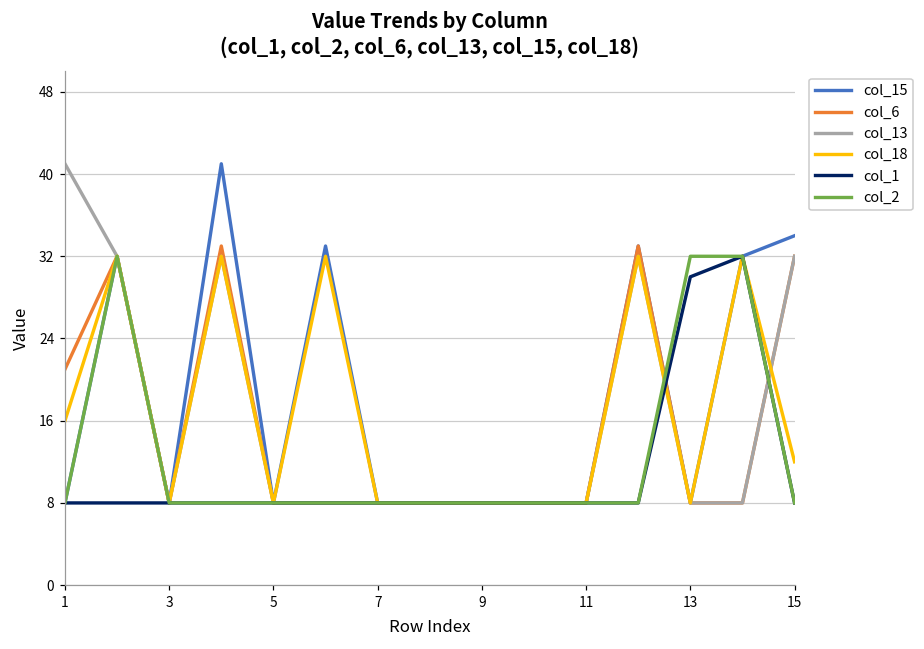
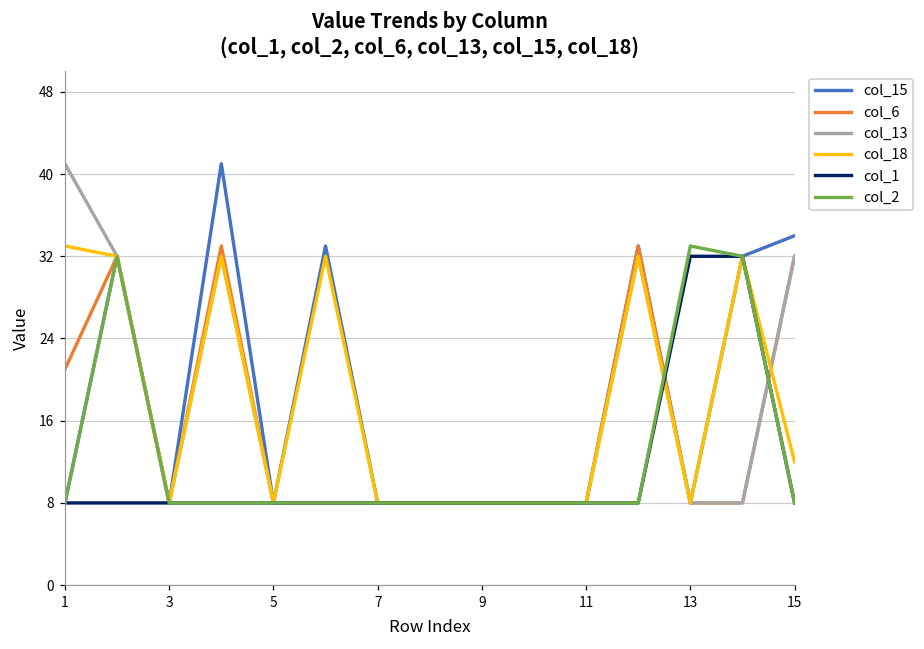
col_18, 1: 16 -> 33
col_1, 13: 30 -> 32
col_2, 13: 32 -> 33
